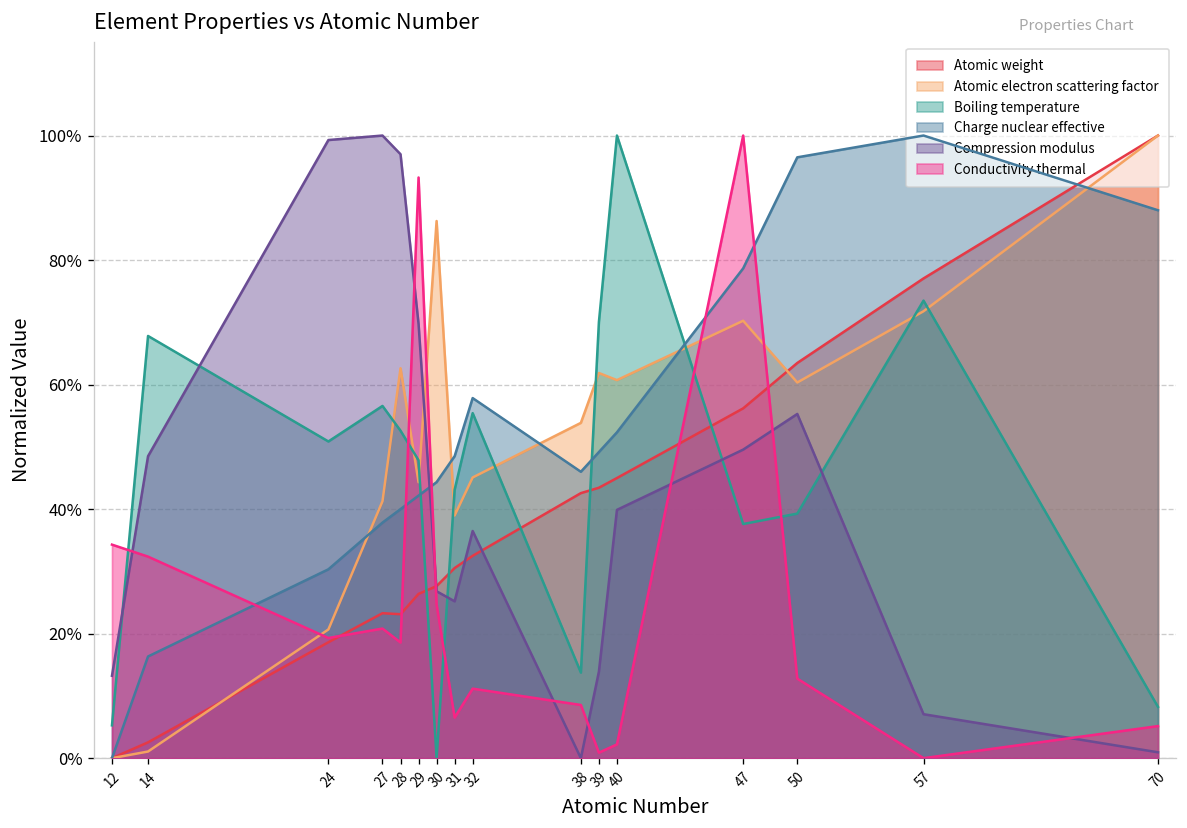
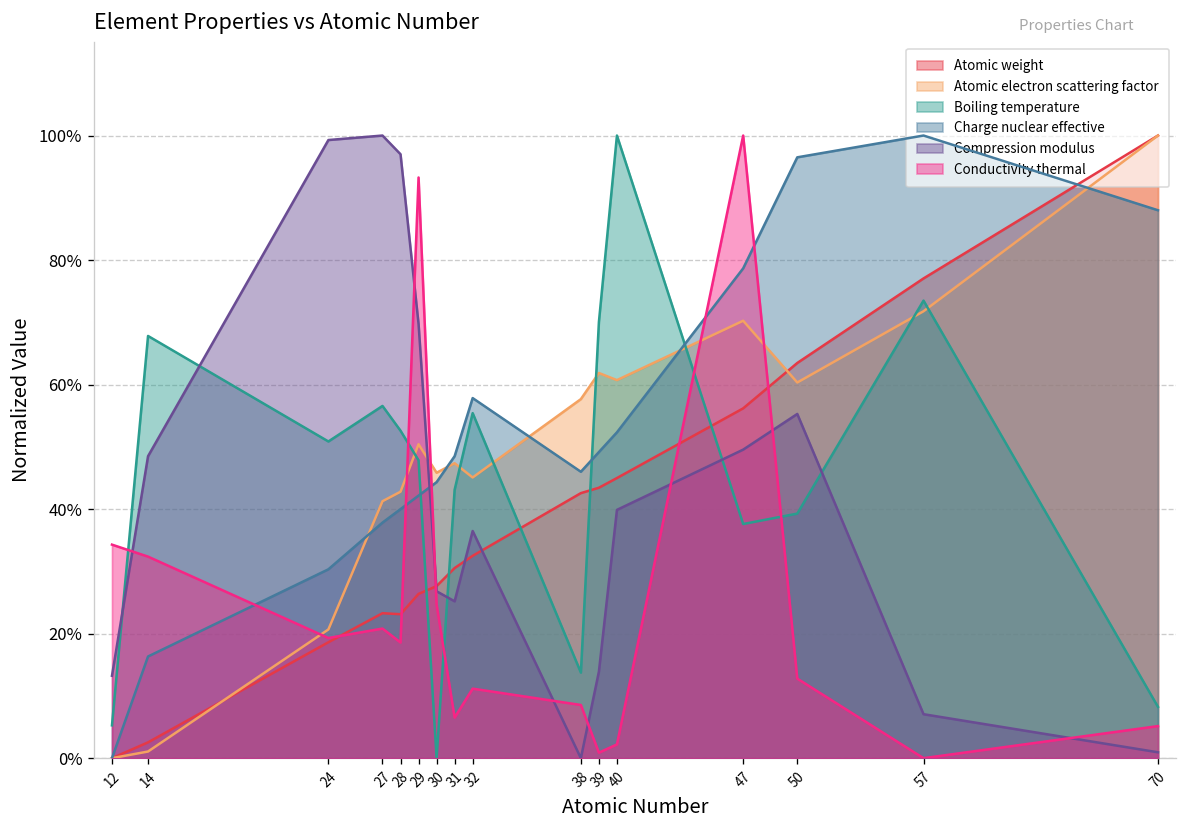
Atomic electron scattering factor, 28: 63% -> 43%
Atomic electron scattering factor, 29: 44% -> 50%
Atomic electron scattering factor, 30: 86% -> 46%
Atomic electron scattering factor, 31: 39% -> 47%
Atomic electron scattering factor, 38: 54% -> 58%
